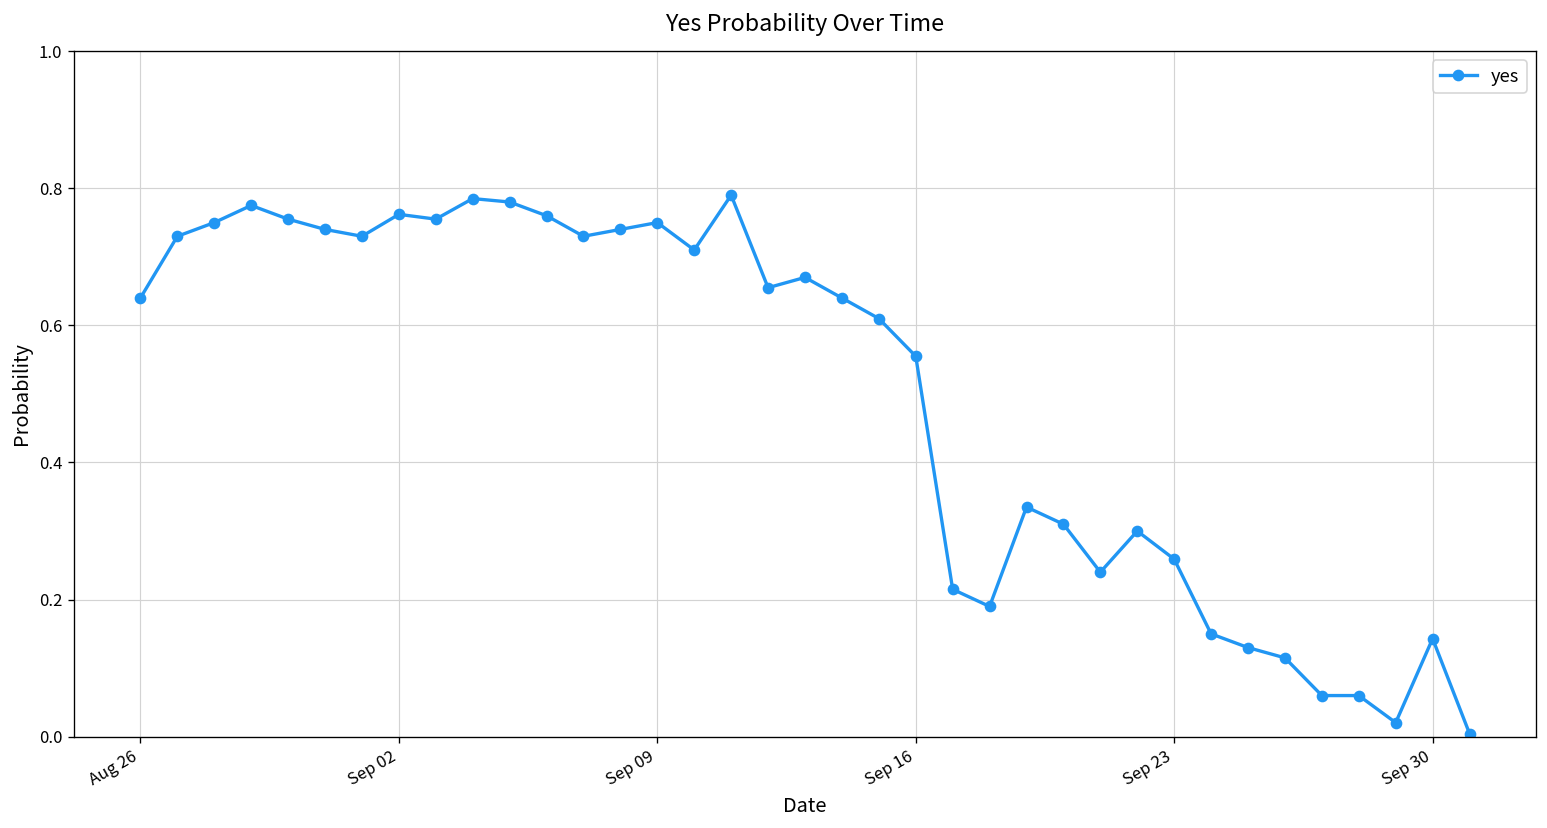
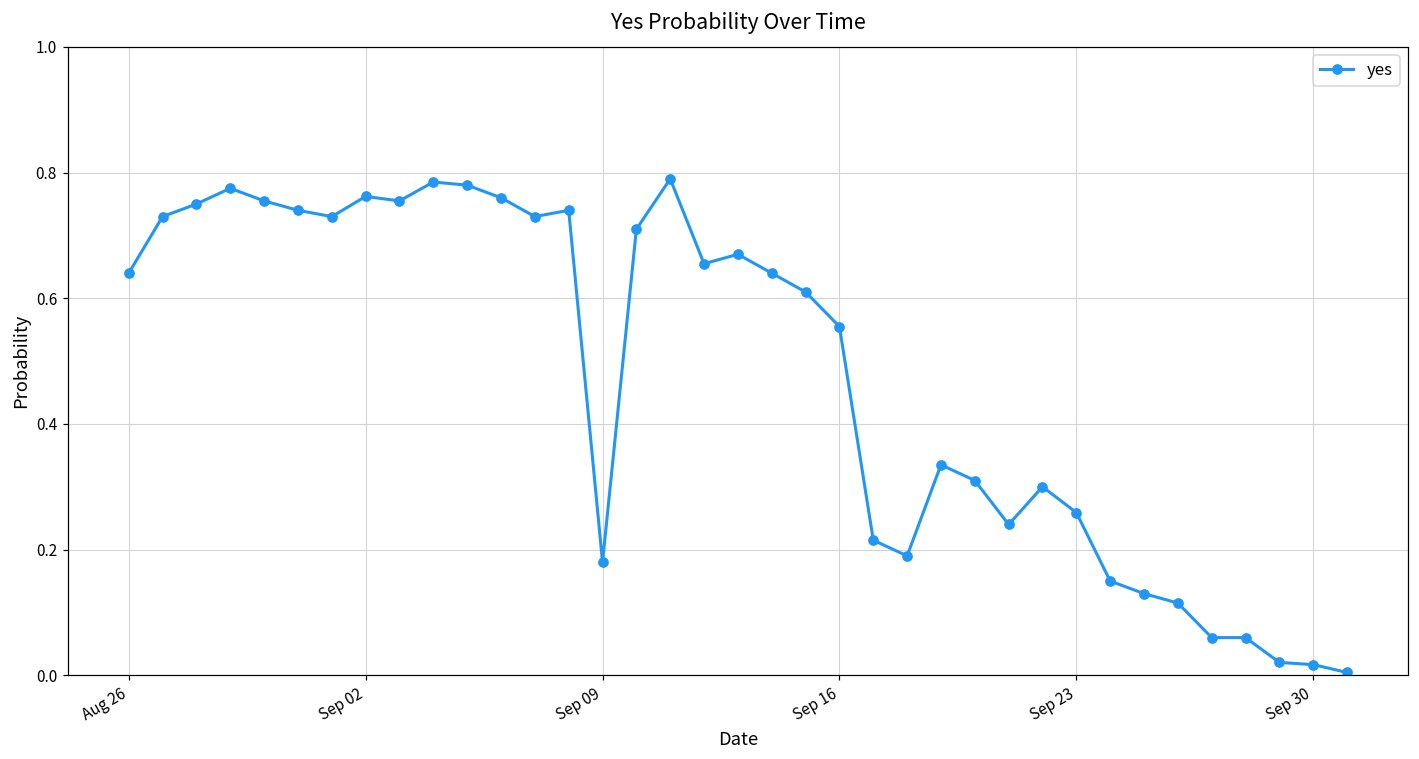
Sep 09: 0.75 -> 0.18
Sep 30: 0.14 -> 0.02
